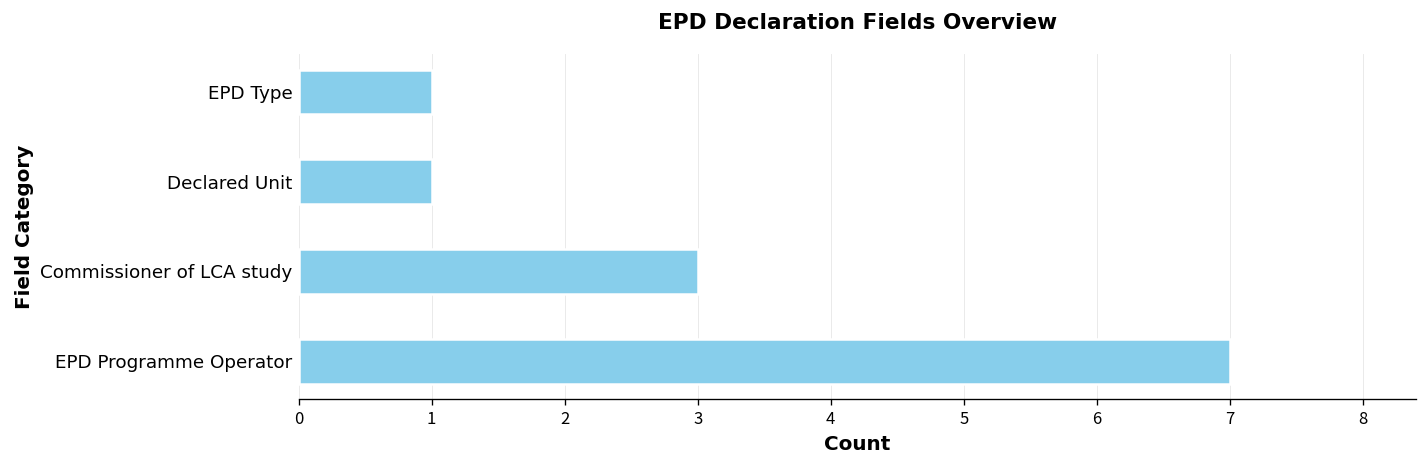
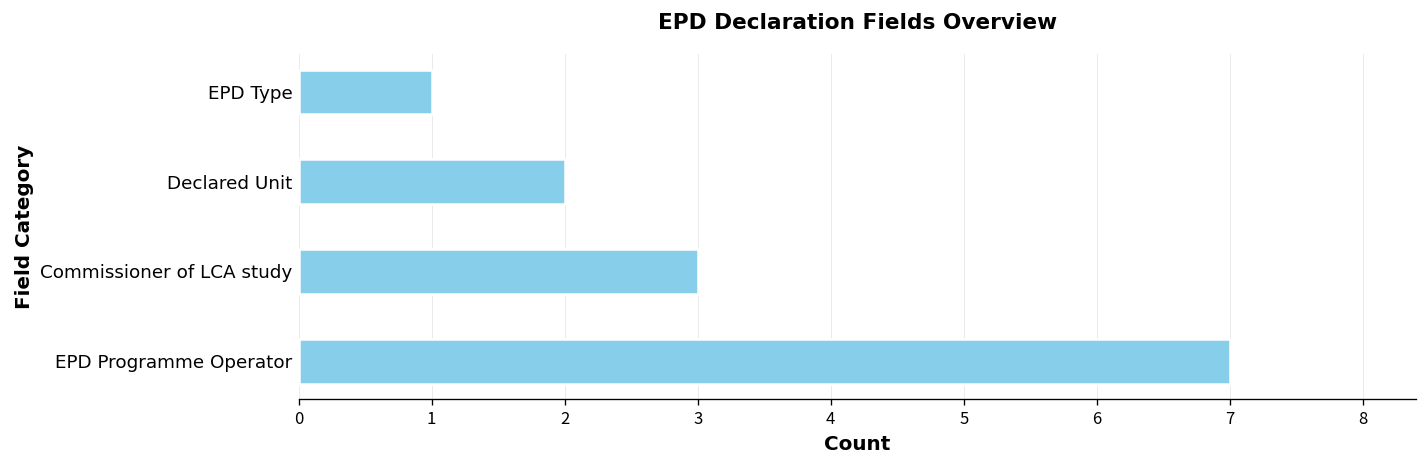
Declared Unit: 1 -> 2
